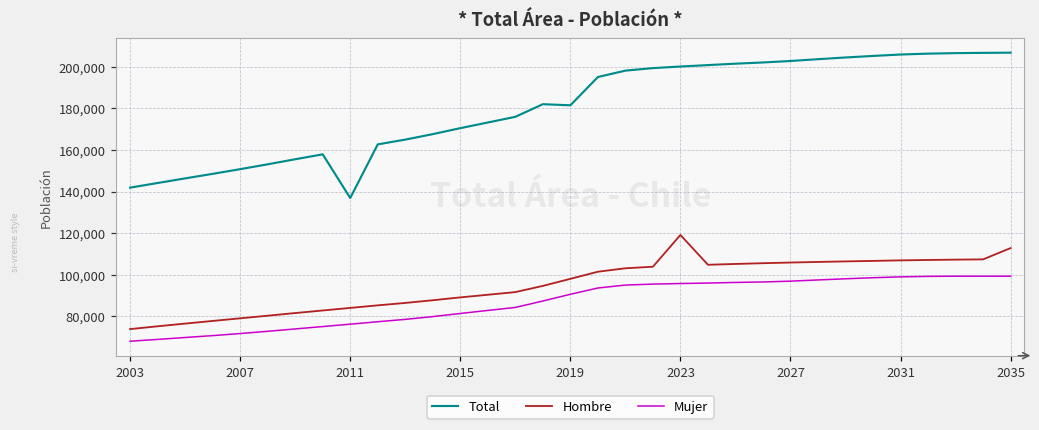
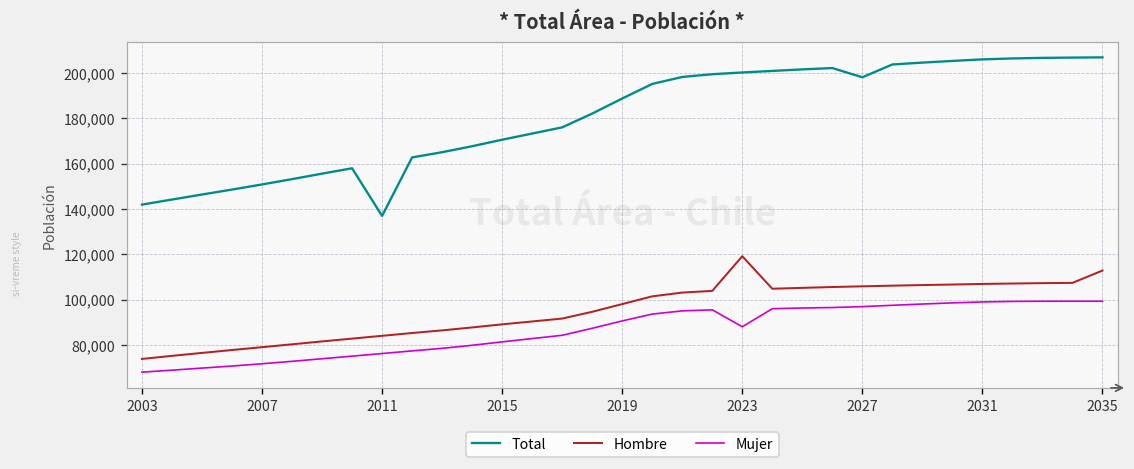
Total, 2019: 182,000 -> 189,000
Mujer, 2023: 96,000 -> 88,000
Total, 2027: 203,000 -> 198,000
